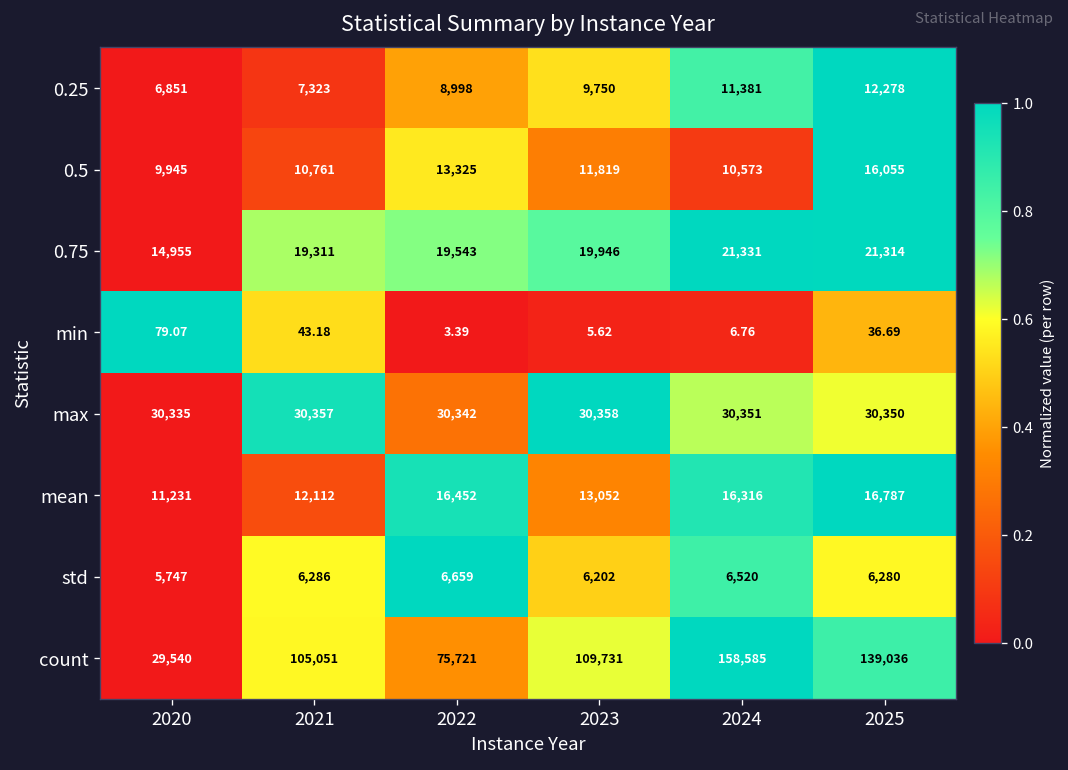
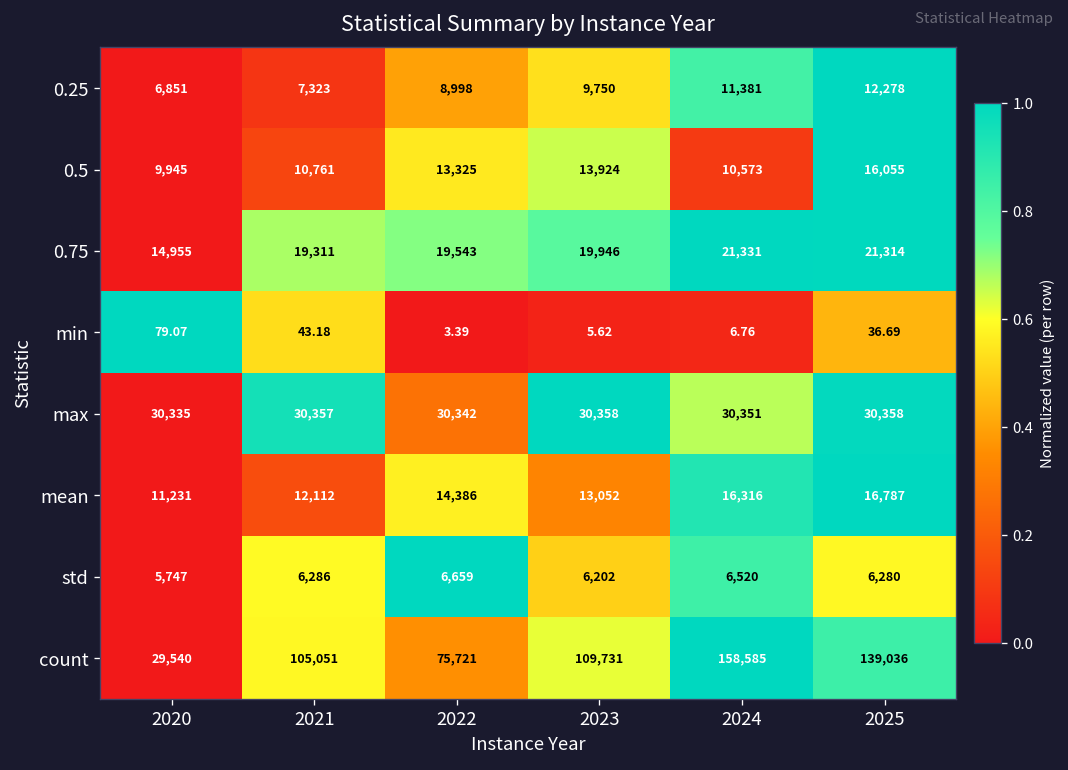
0.5, 2023: 11,819 -> 13,924
max, 2025: 30,350 -> 30,358
mean, 2022: 16,452 -> 14,386
